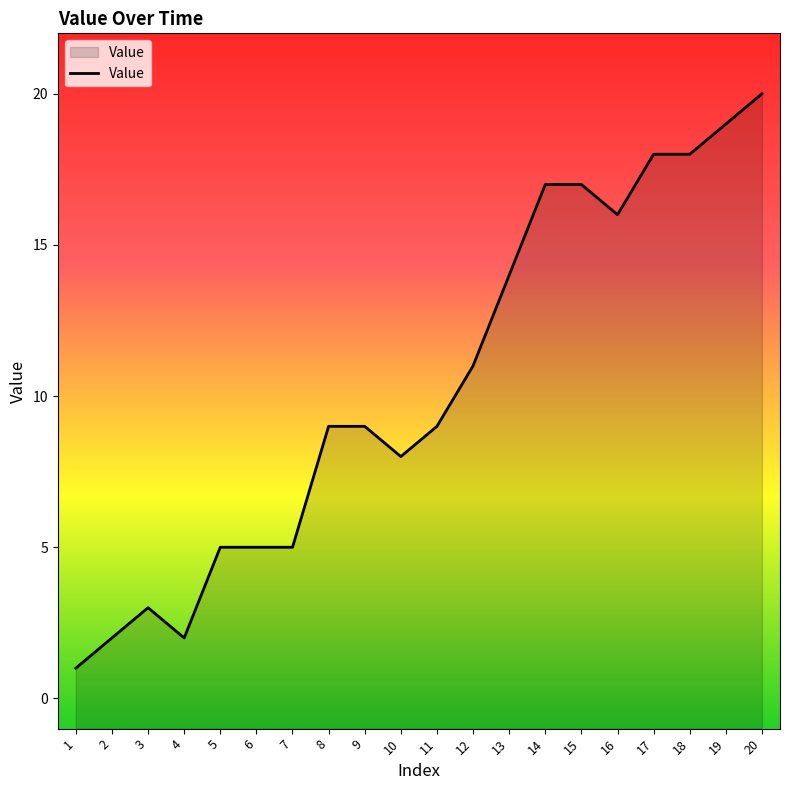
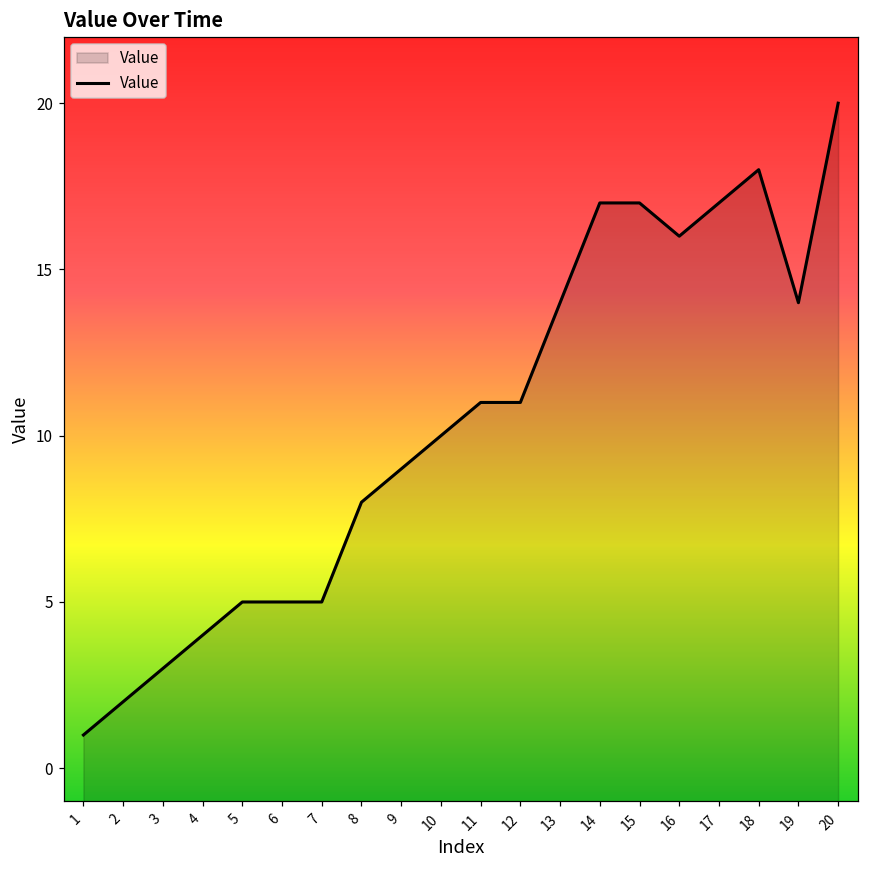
4: 2 -> 4
8: 9 -> 8
10: 8 -> 10
11: 9 -> 11
17: 18 -> 17
19: 19 -> 14
